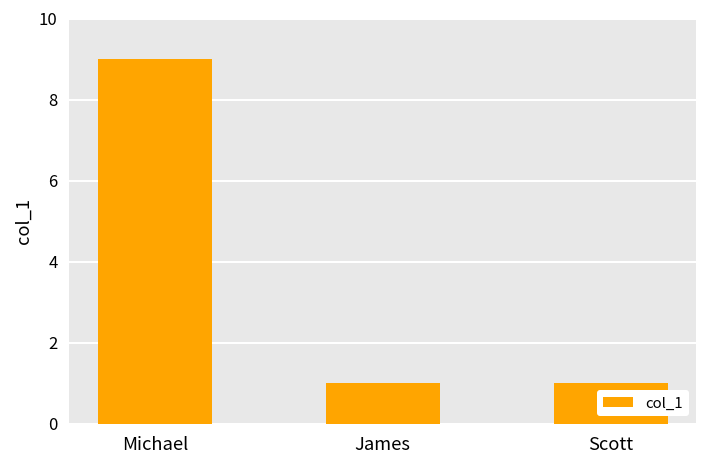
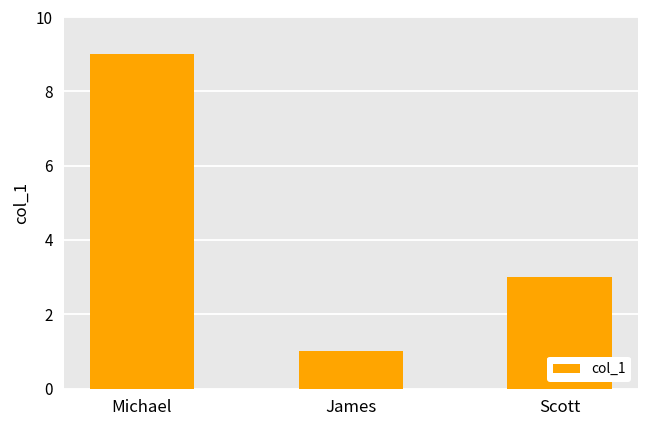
Scott: 1 -> 3
